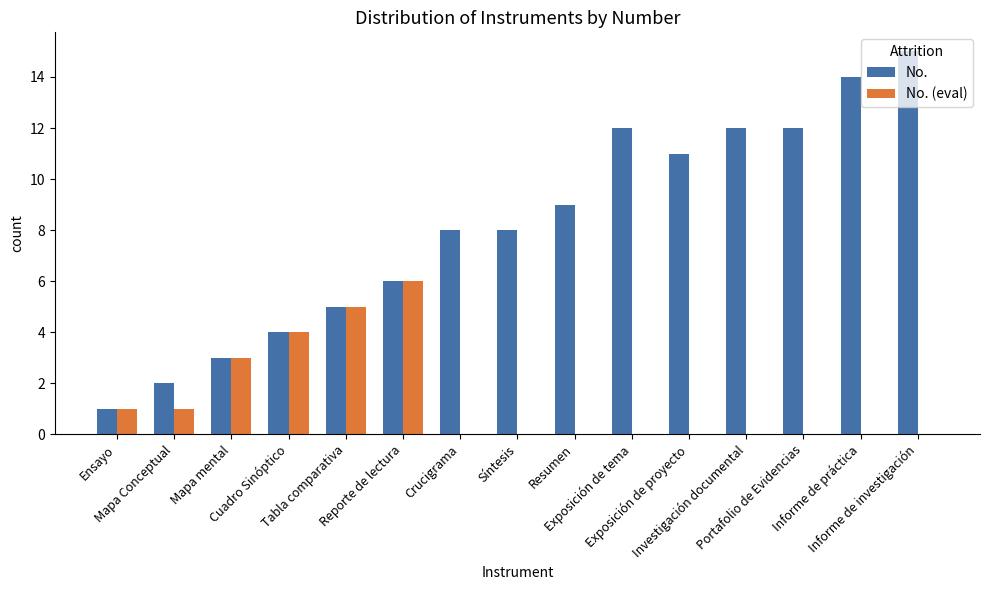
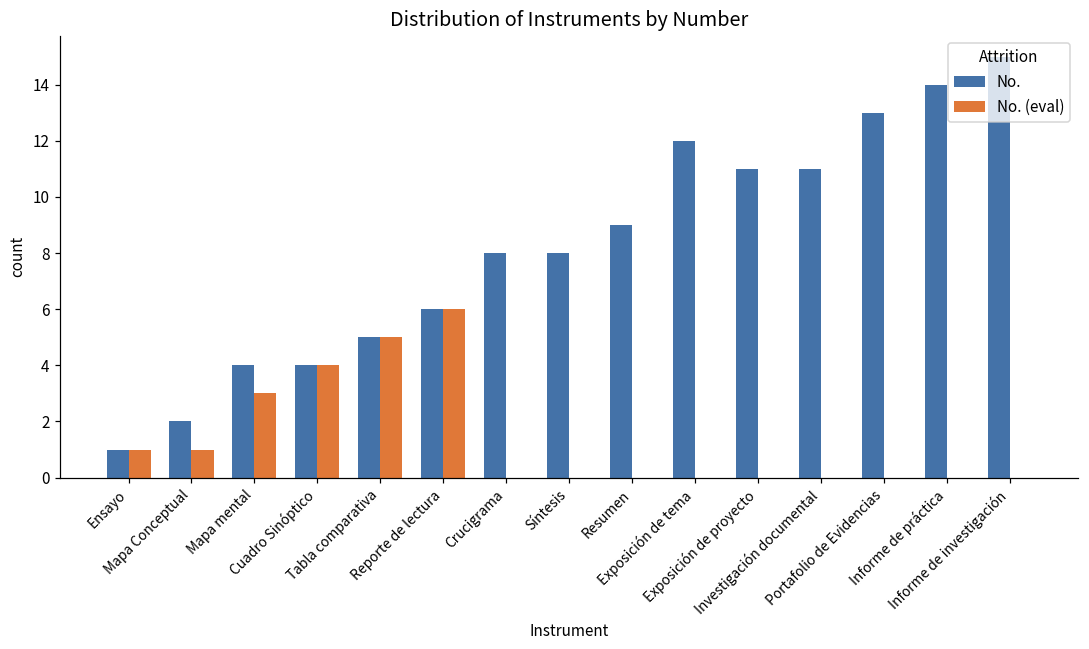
No., Mapa mental: 3 -> 4
No., Investigación documental: 12 -> 11
No., Portafolio de Evidencias: 12 -> 13
